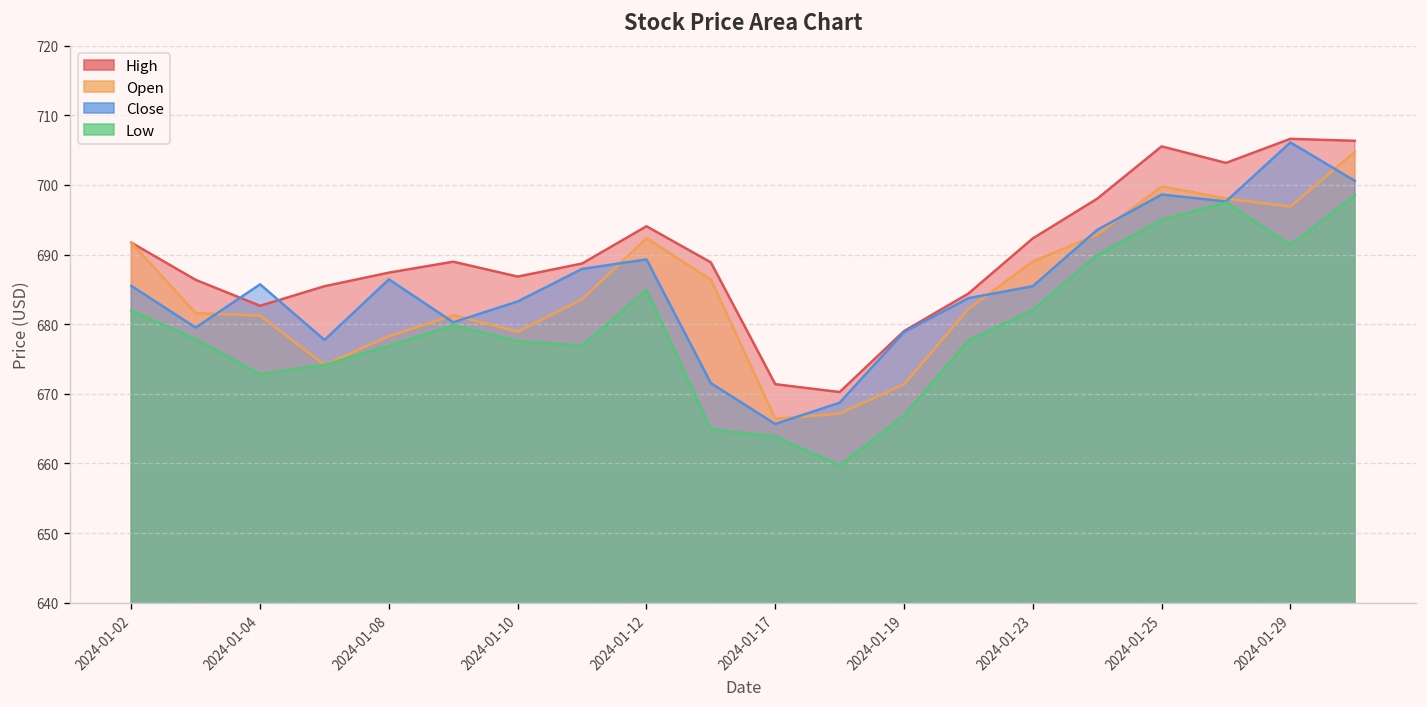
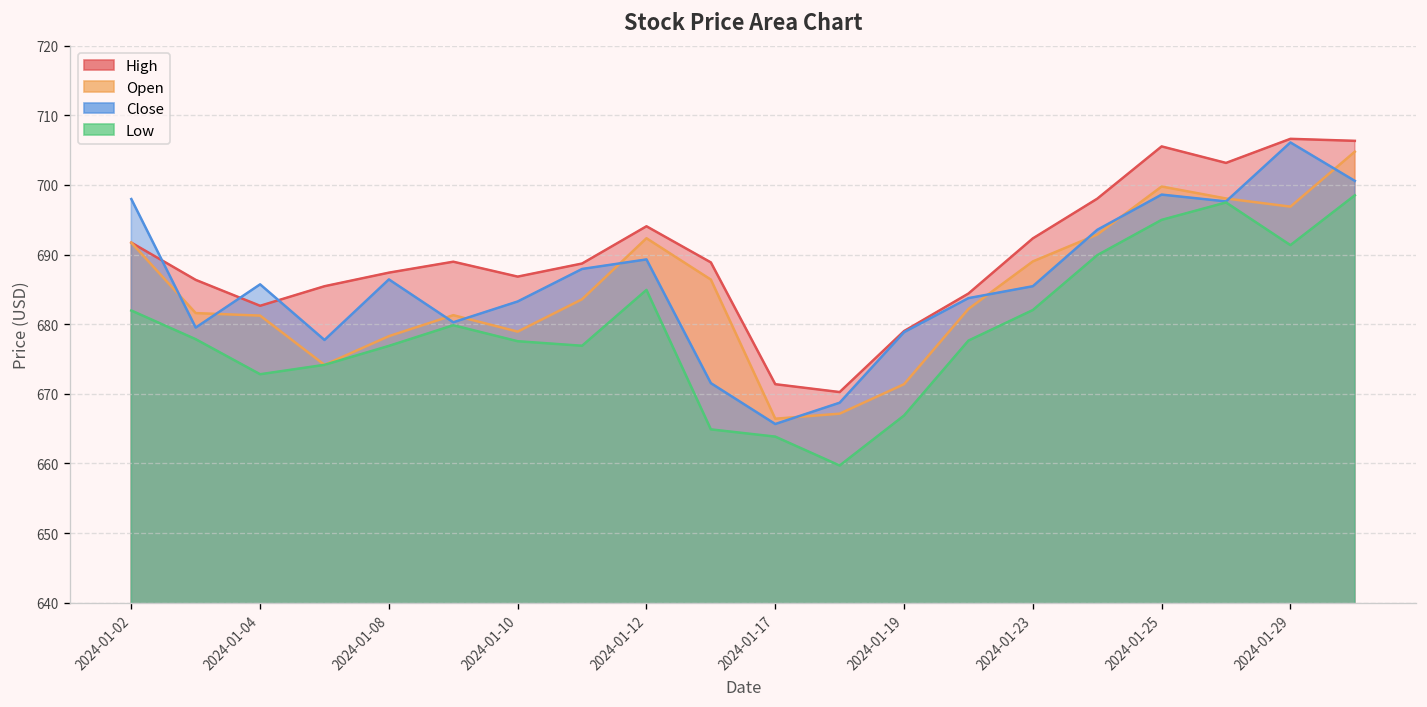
Close, 2024-01-02: 685 -> 698
